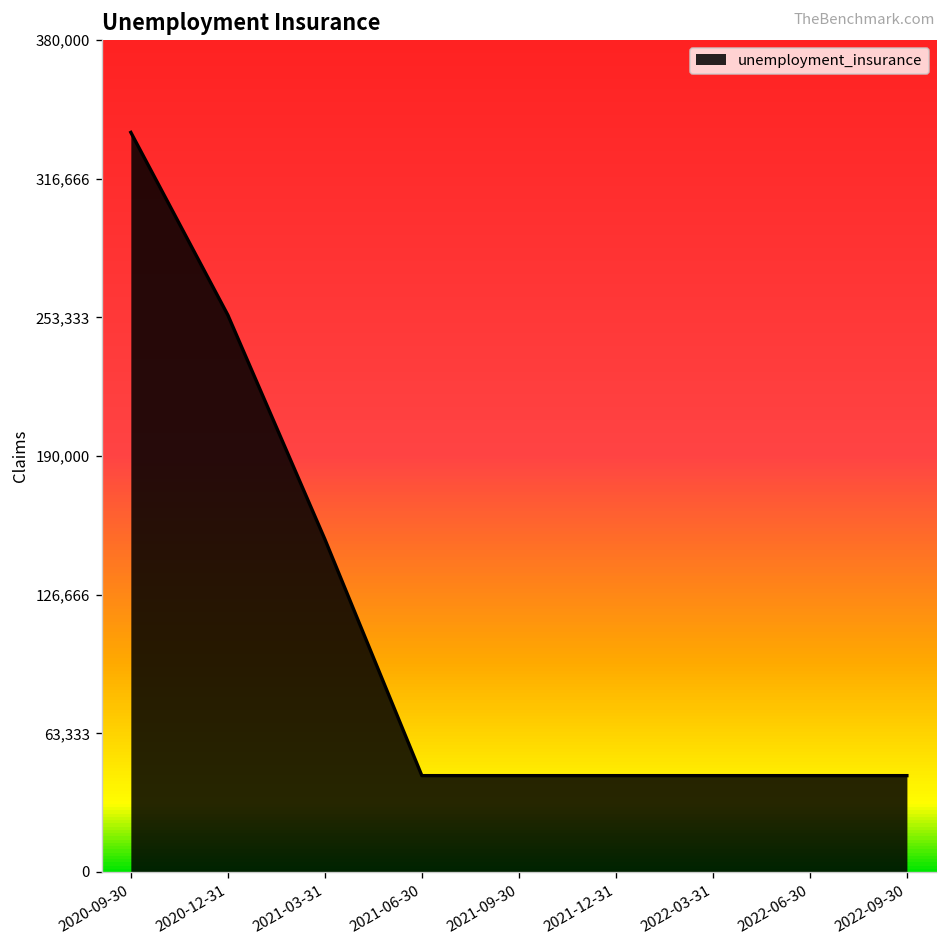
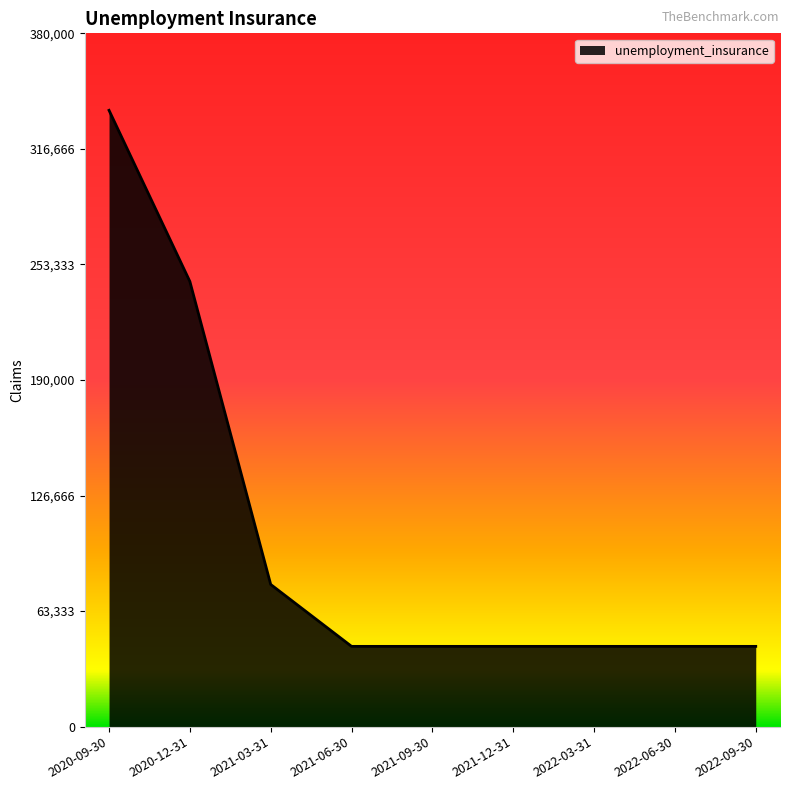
2020-12-31: 254,000 -> 244,000
2021-03-31: 152,000 -> 78,000
